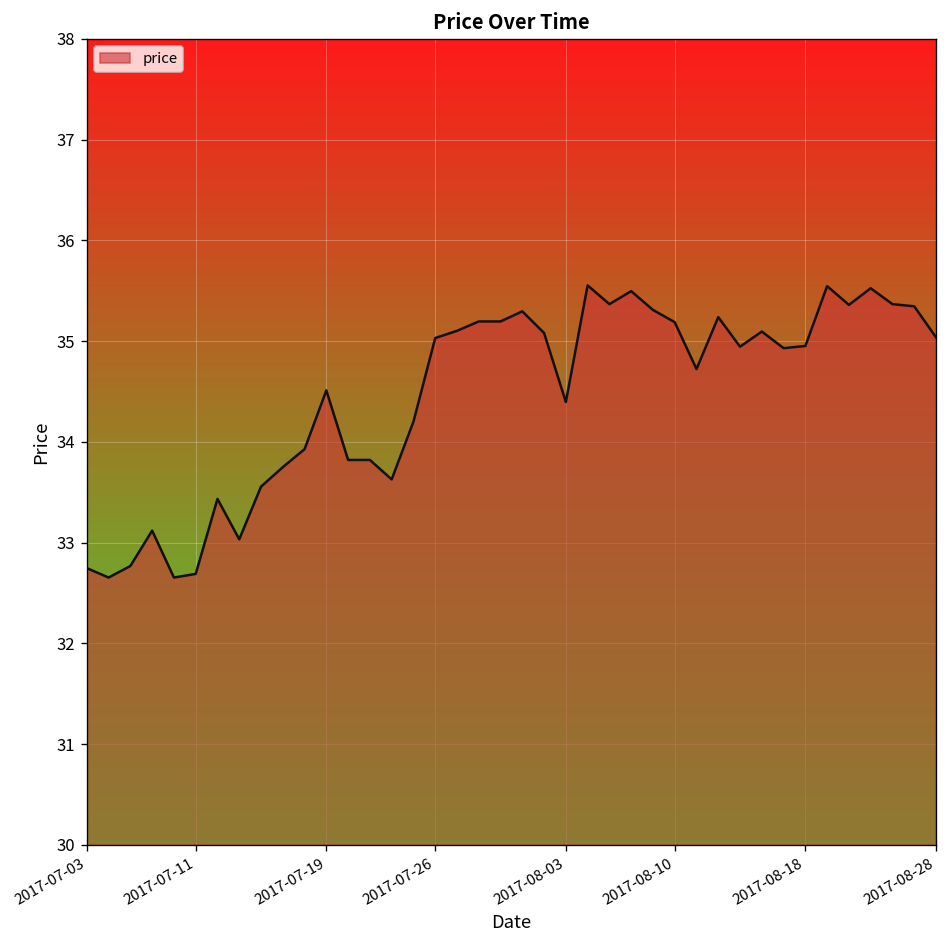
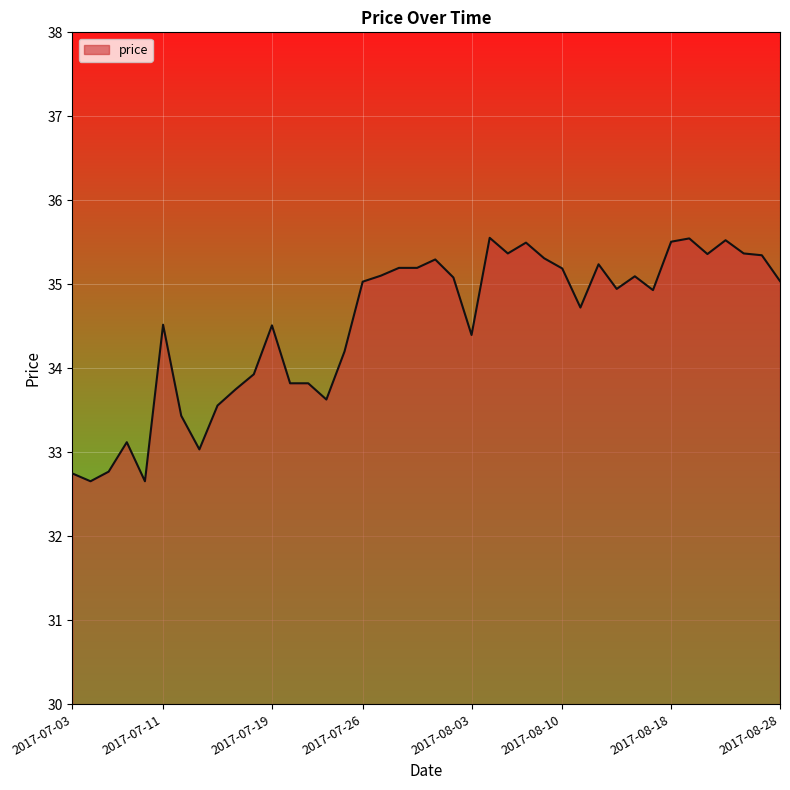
2017-07-11: 32.7 -> 34.5
2017-08-18: 35.0 -> 35.5
